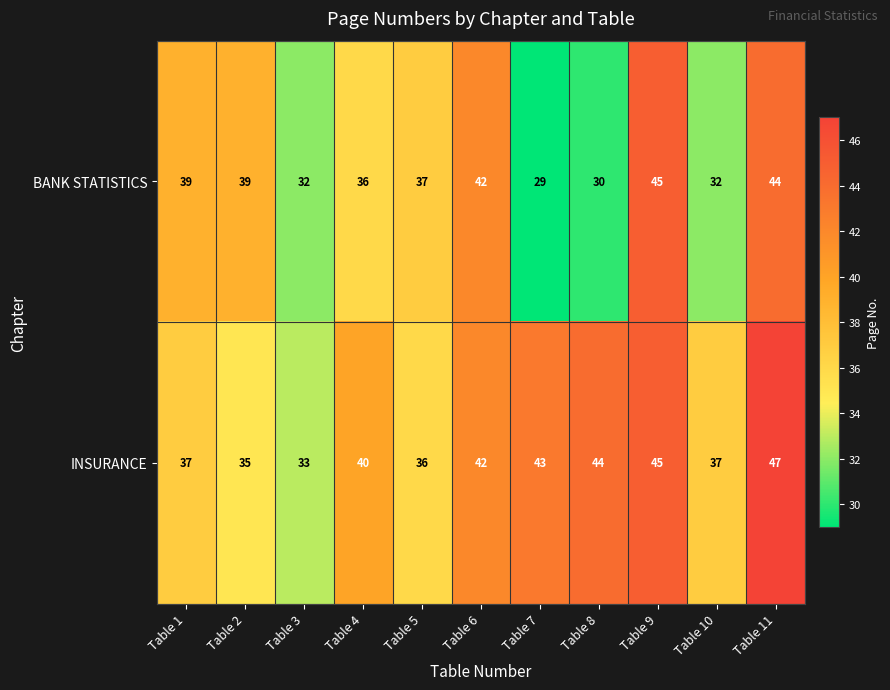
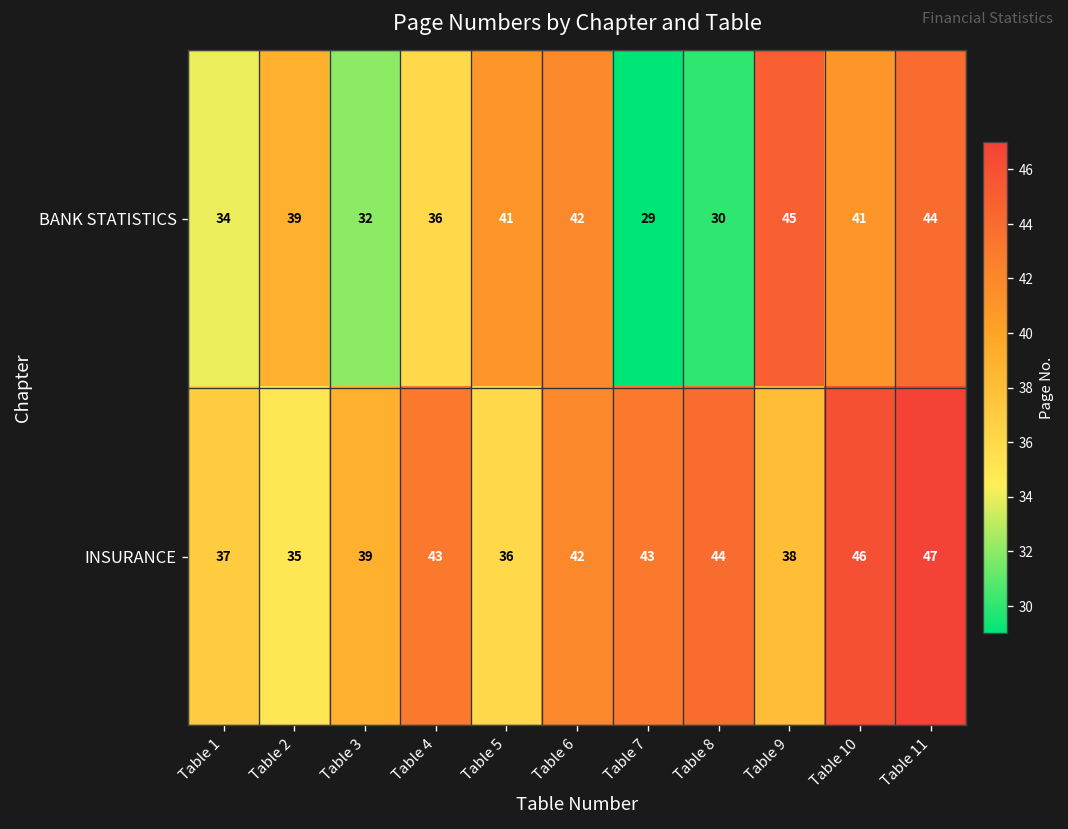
BANK STATISTICS, Table 1: 39 -> 34
BANK STATISTICS, Table 5: 37 -> 41
BANK STATISTICS, Table 10: 32 -> 41
INSURANCE, Table 3: 33 -> 39
INSURANCE, Table 4: 40 -> 43
INSURANCE, Table 9: 45 -> 38
INSURANCE, Table 10: 37 -> 46
